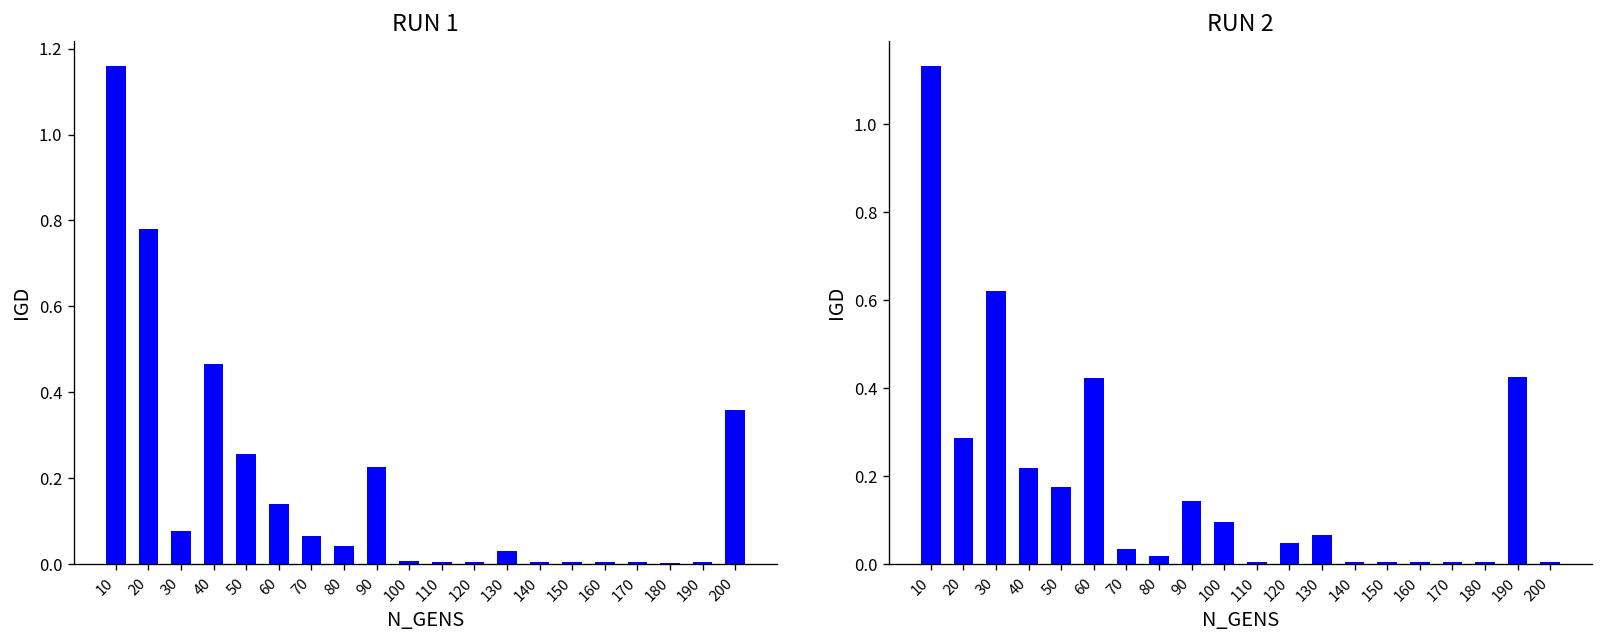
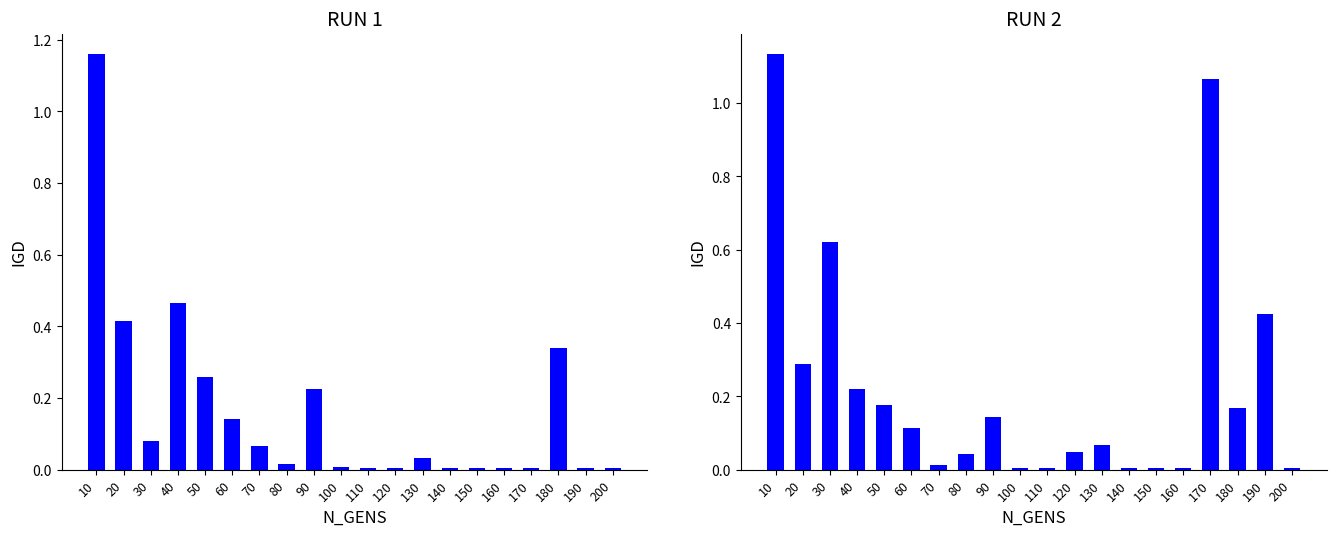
RUN 1, 20: 0.78 -> 0.42
RUN 1, 80: 0.04 -> 0.02
RUN 1, 180: 0.00 -> 0.34
RUN 1, 200: 0.36 -> 0.00
RUN 2, 60: 0.42 -> 0.11
RUN 2, 70: 0.04 -> 0.01
RUN 2, 80: 0.02 -> 0.04
RUN 2, 100: 0.10 -> 0.01
RUN 2, 170: 0.00 -> 1.07
RUN 2, 180: 0.00 -> 0.17
